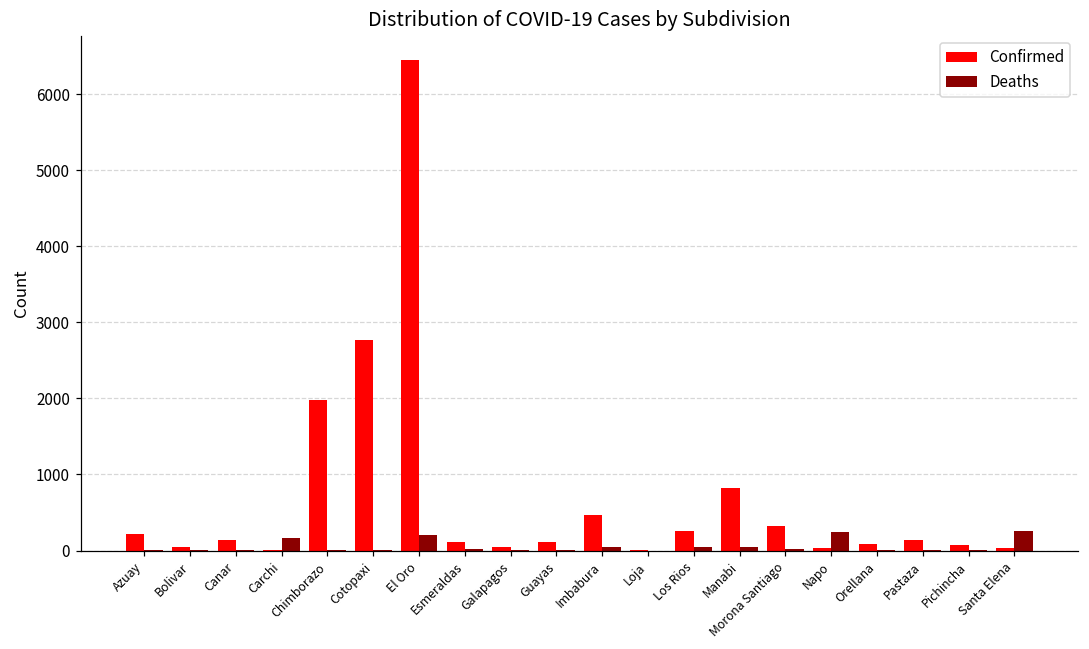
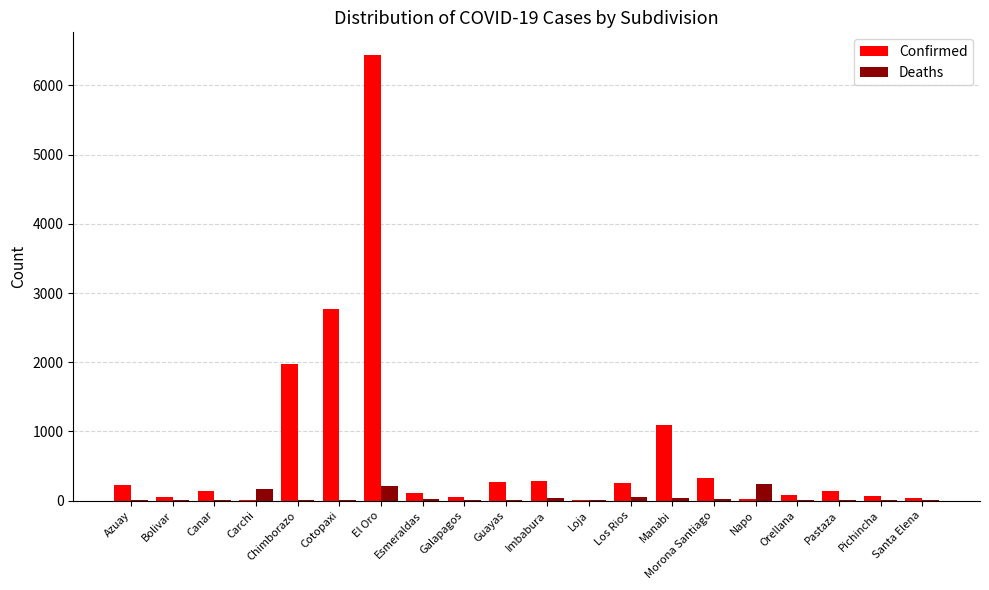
Confirmed, Guayas: 100 -> 300
Confirmed, Imbabura: 500 -> 300
Confirmed, Manabi: 800 -> 1100
Deaths, Santa Elena: 300 -> 0
